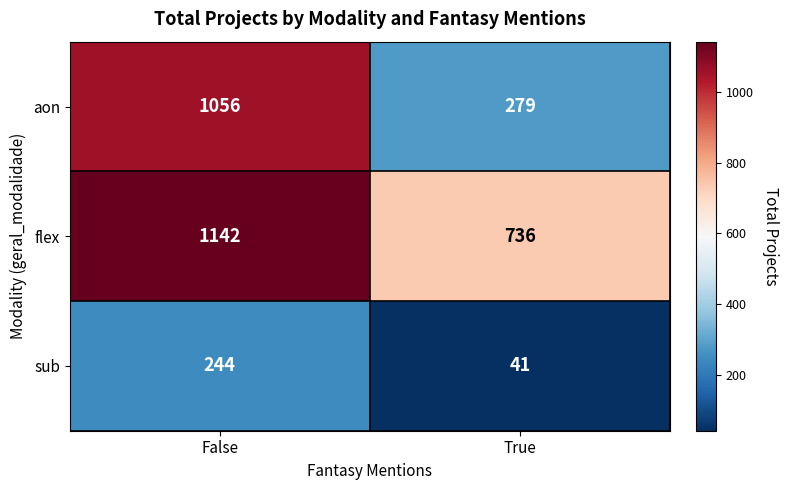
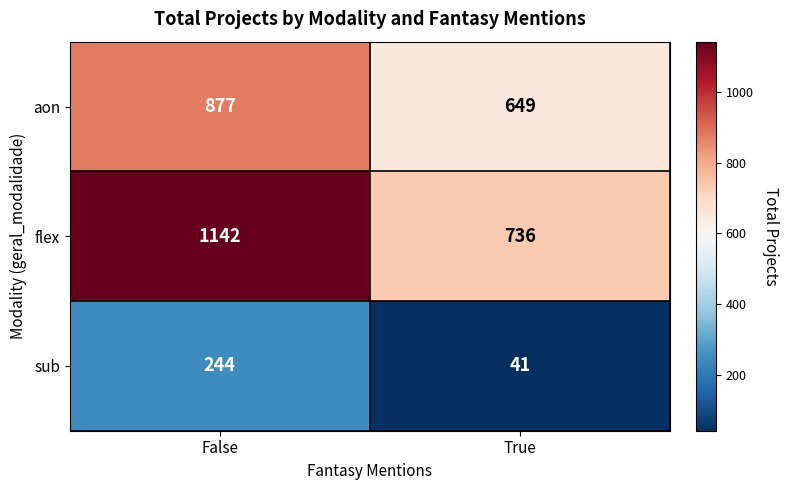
aon, False: 1056 -> 877
aon, True: 279 -> 649
